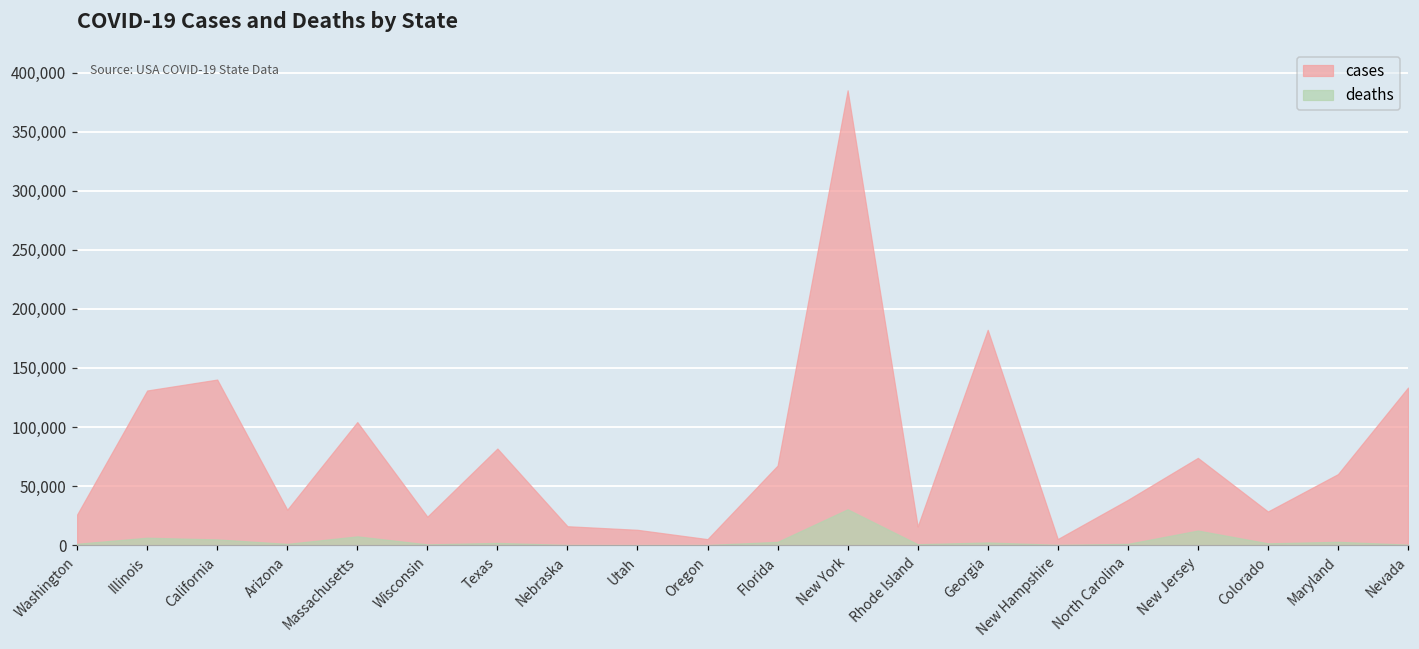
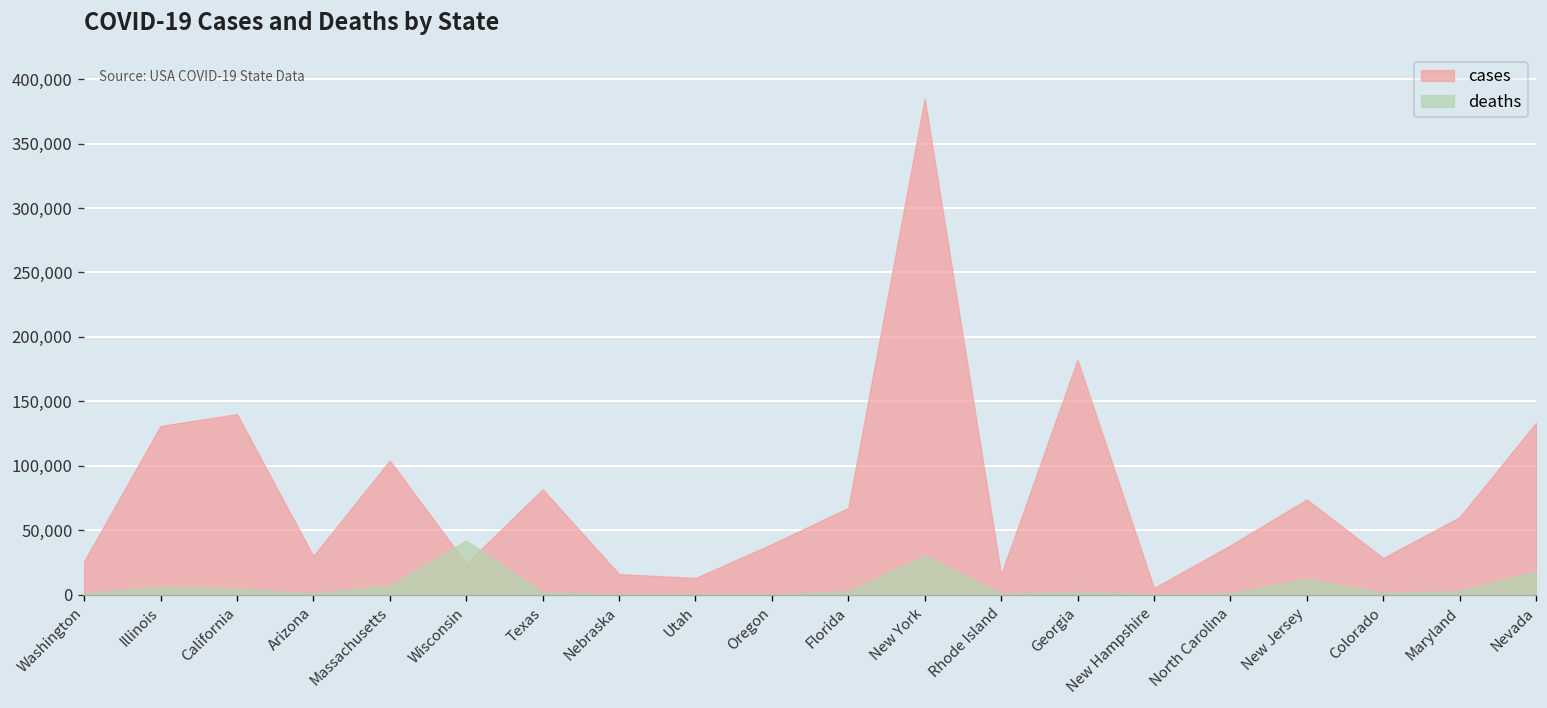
deaths, Wisconsin: 1,000 -> 42,000
cases, Oregon: 5,000 -> 39,000
deaths, Nevada: 0 -> 18,000
